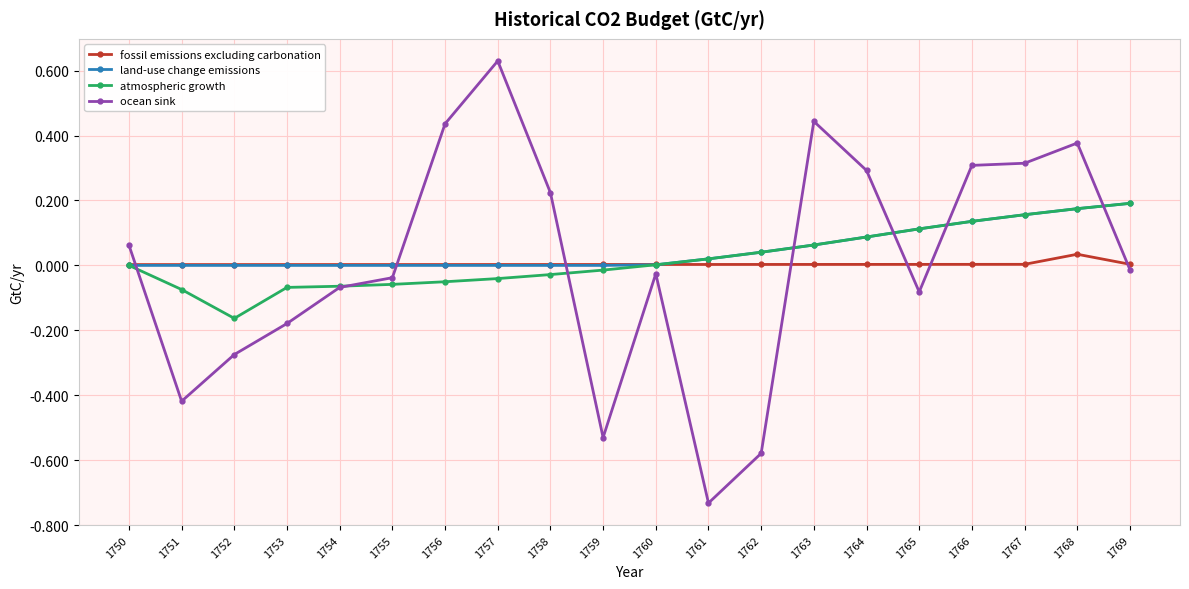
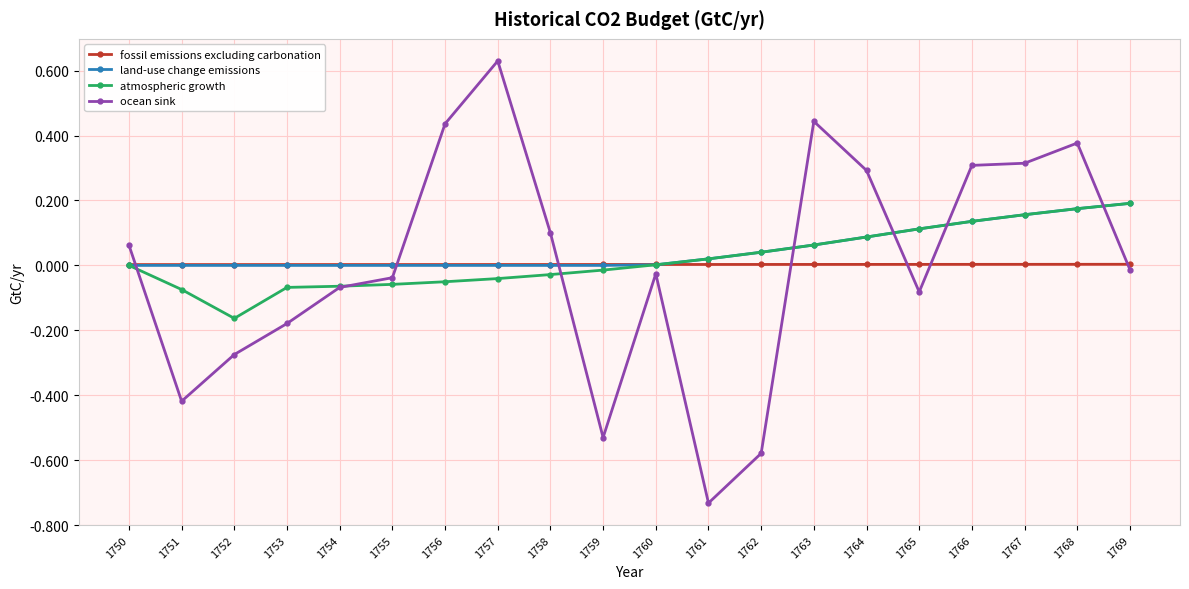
ocean sink, 1758: 0.22 -> 0.10
fossil emissions excluding carbonation, 1768: 0.03 -> 0.00
